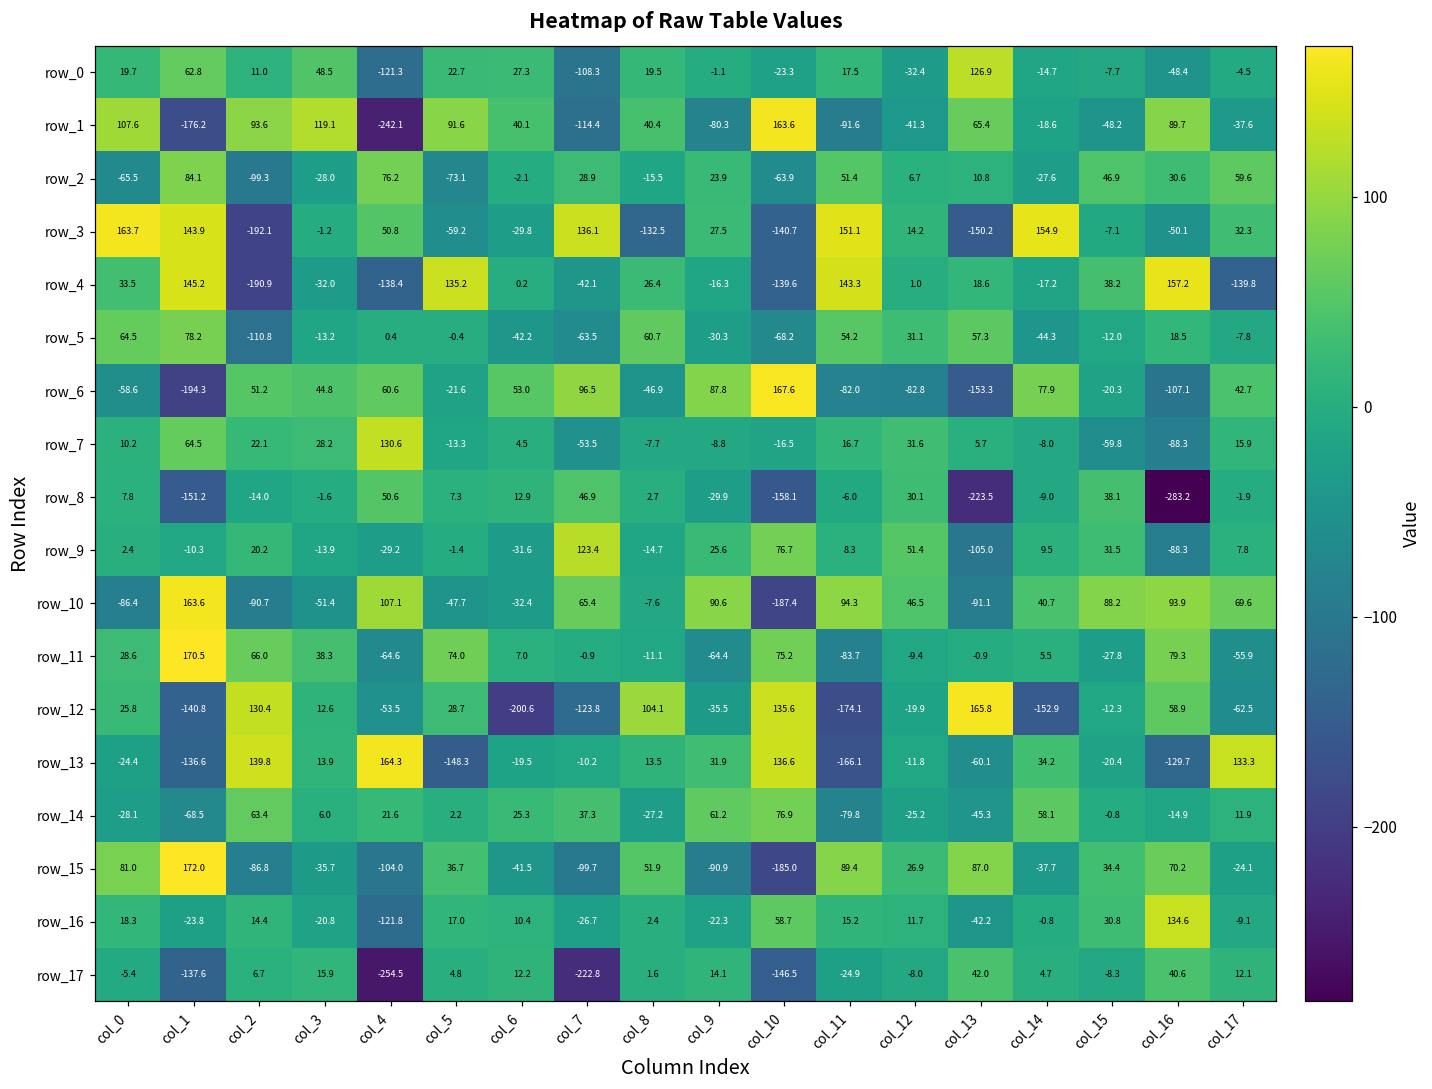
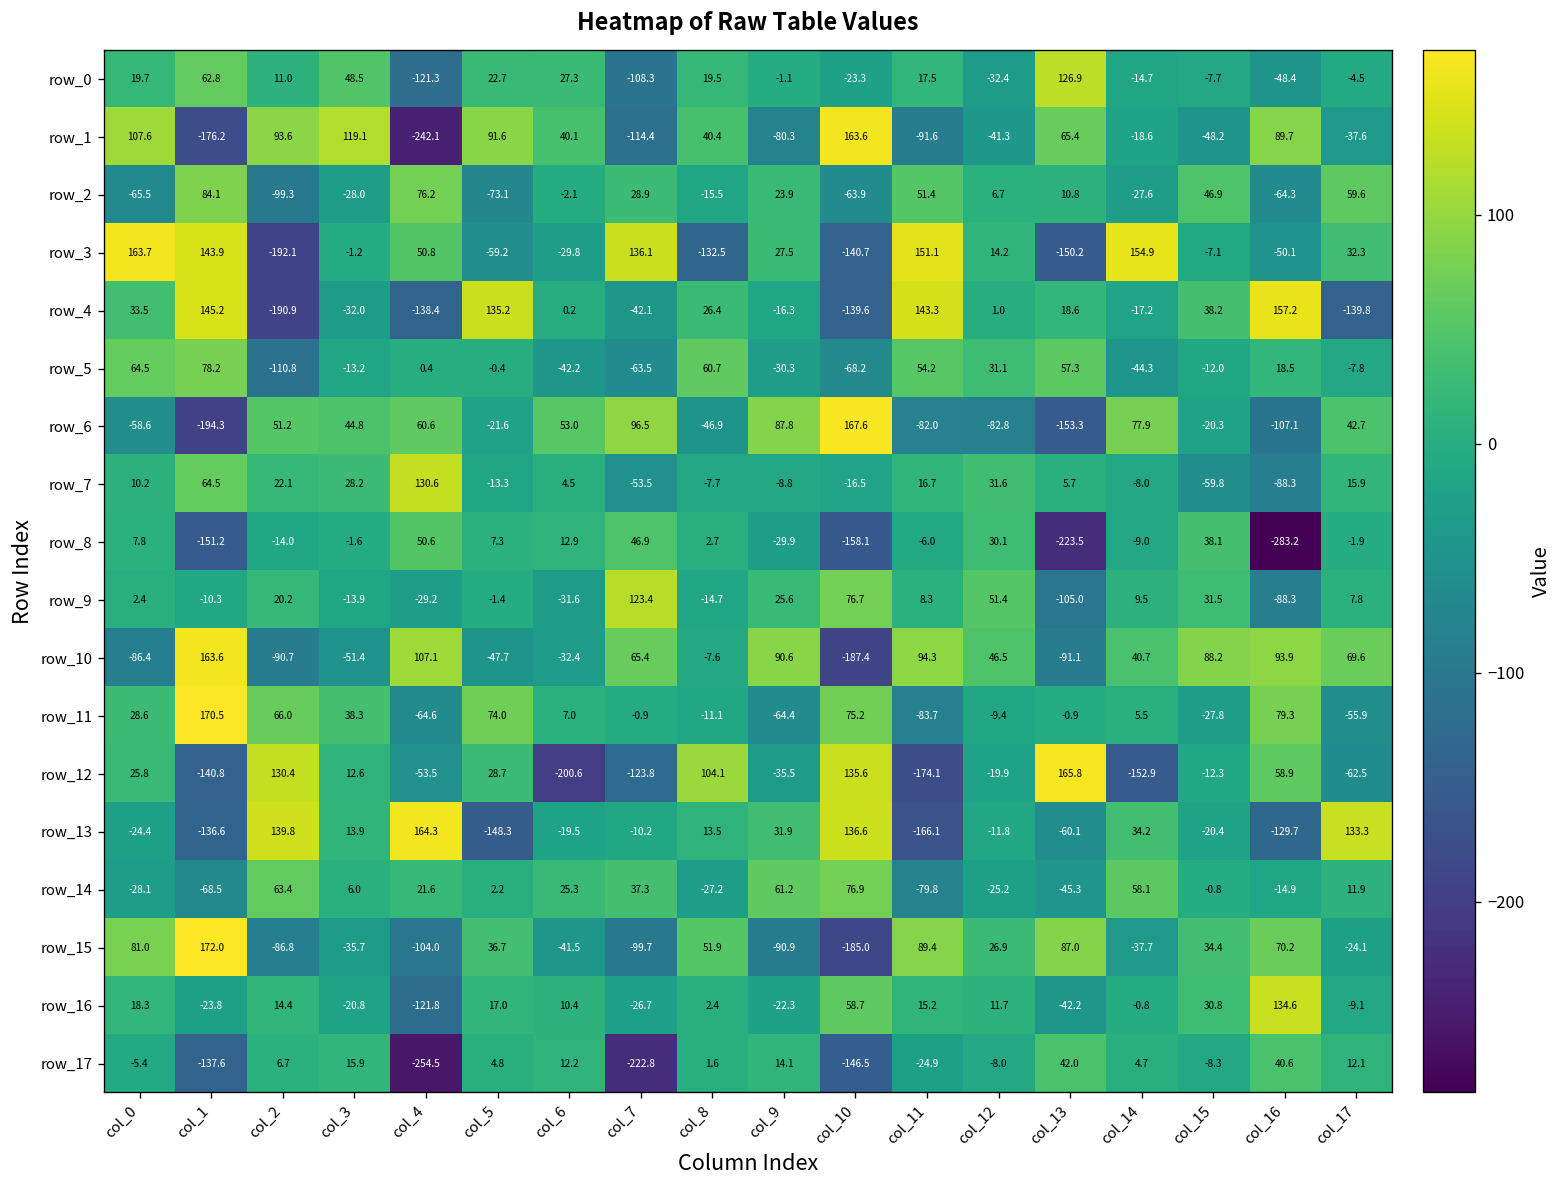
row_2, col_16: 30.6 -> -64.3
